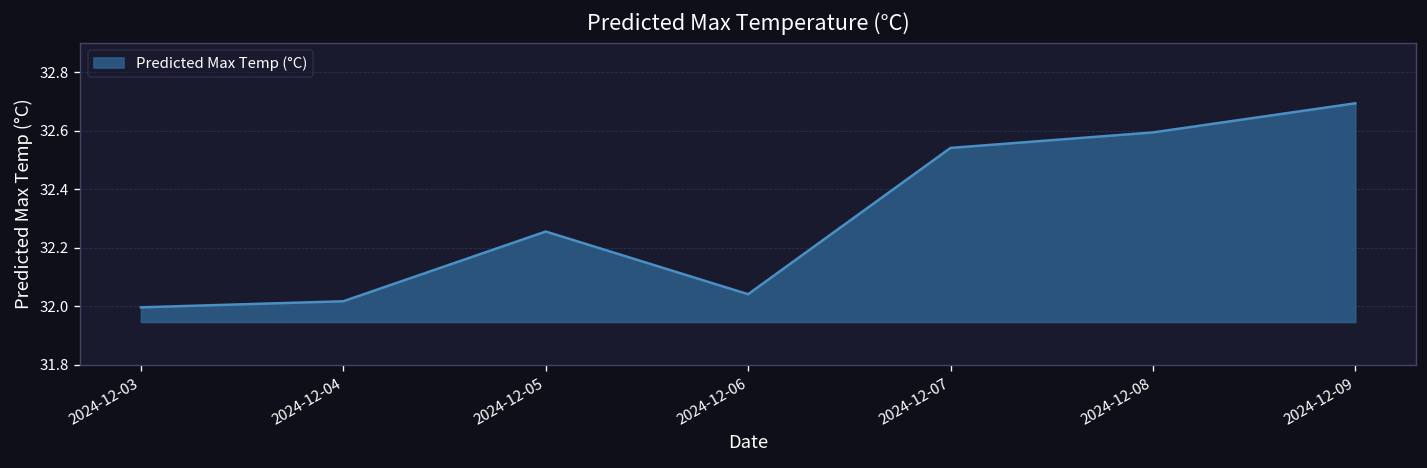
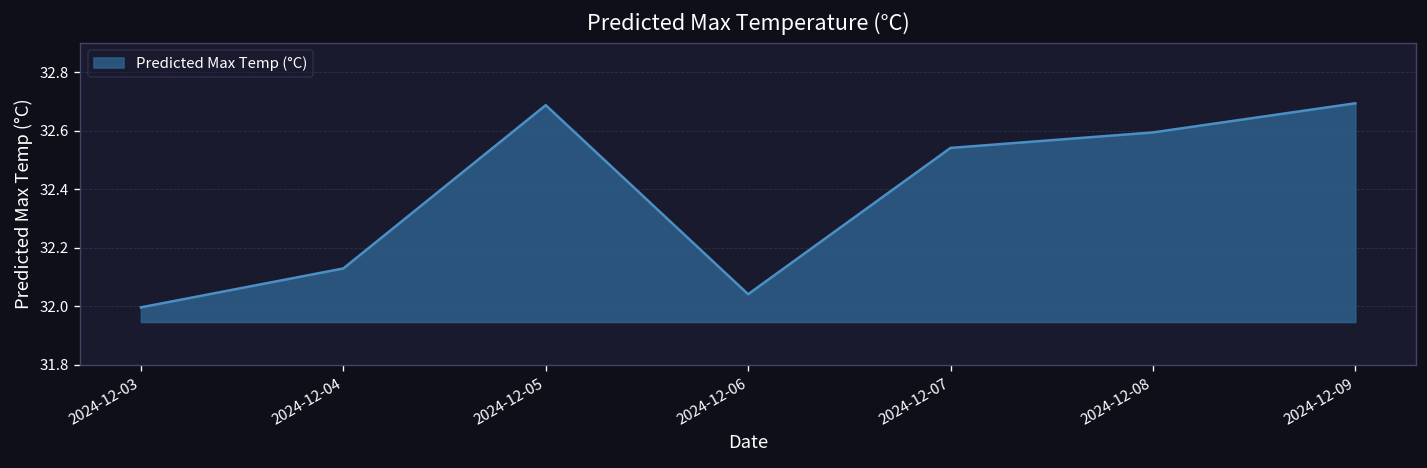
2024-12-04: 32.02 -> 32.13
2024-12-05: 32.26 -> 32.69
